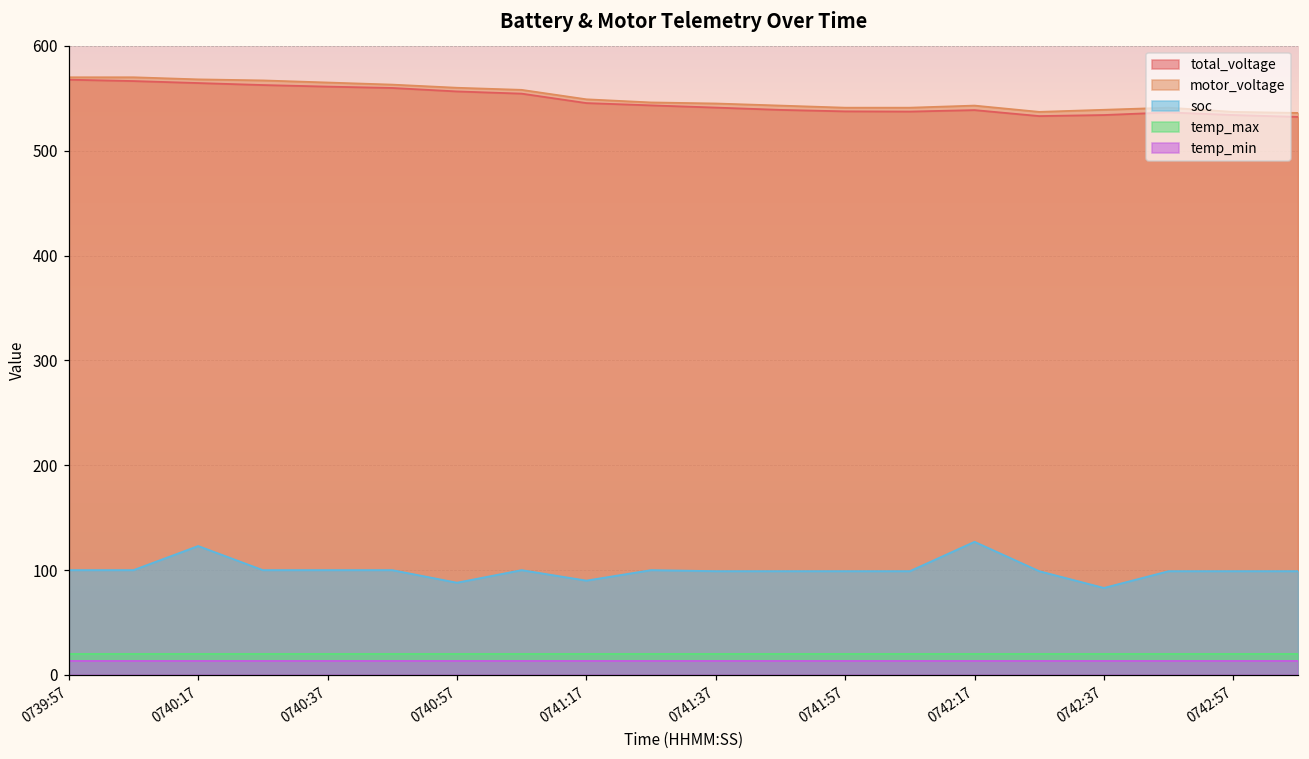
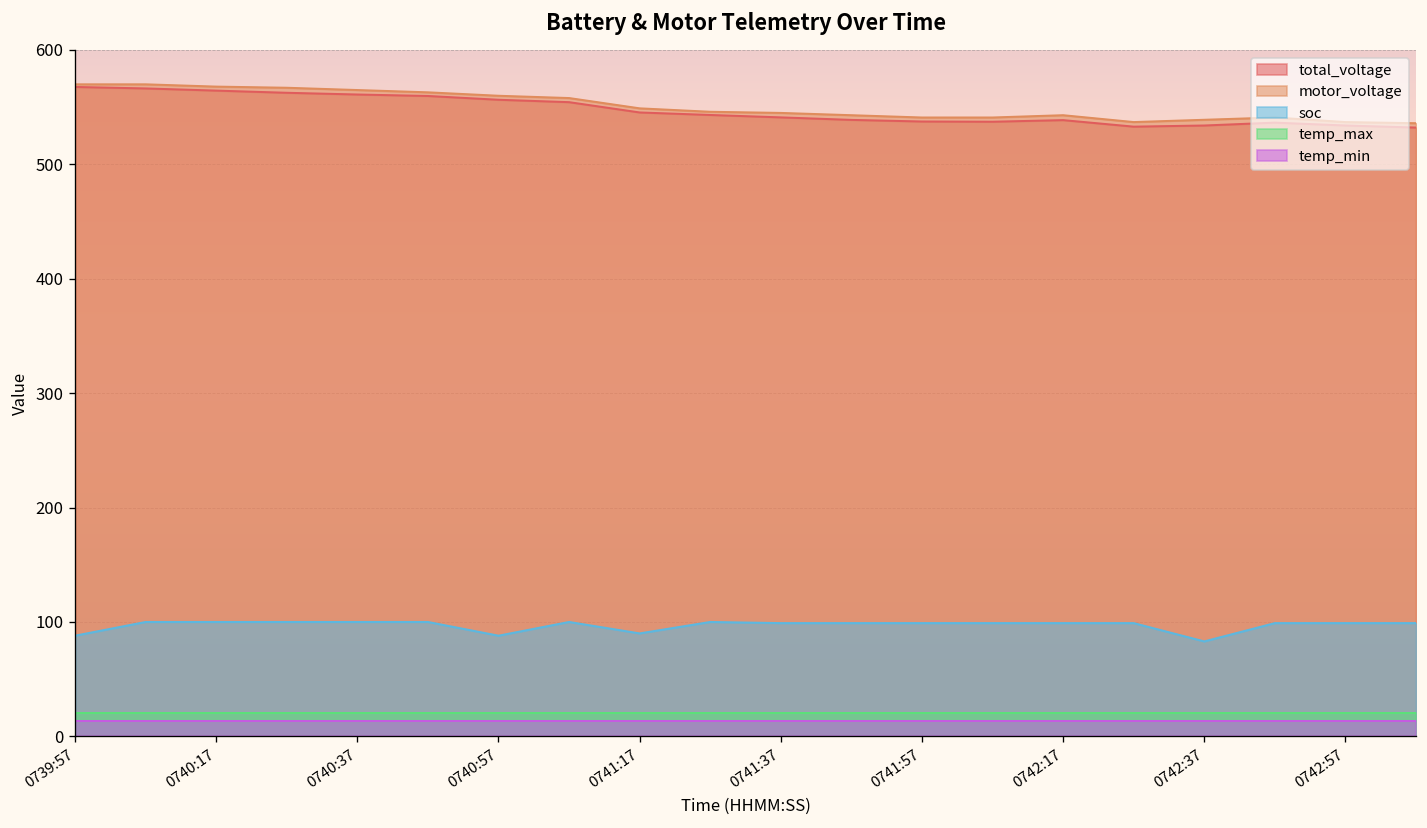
soc, 0739:57: 100 -> 90
soc, 0740:17: 120 -> 100
soc, 0742:17: 130 -> 100
